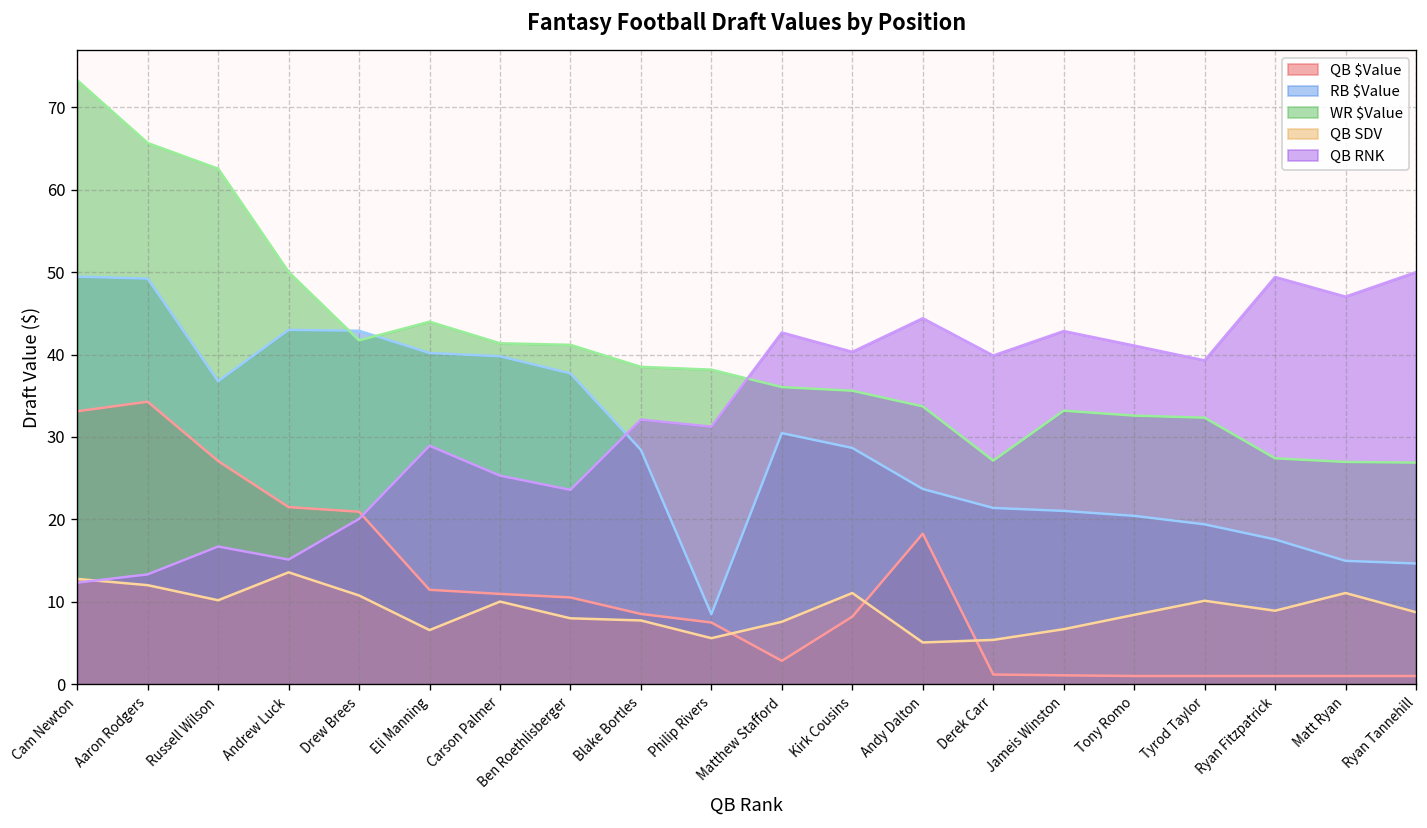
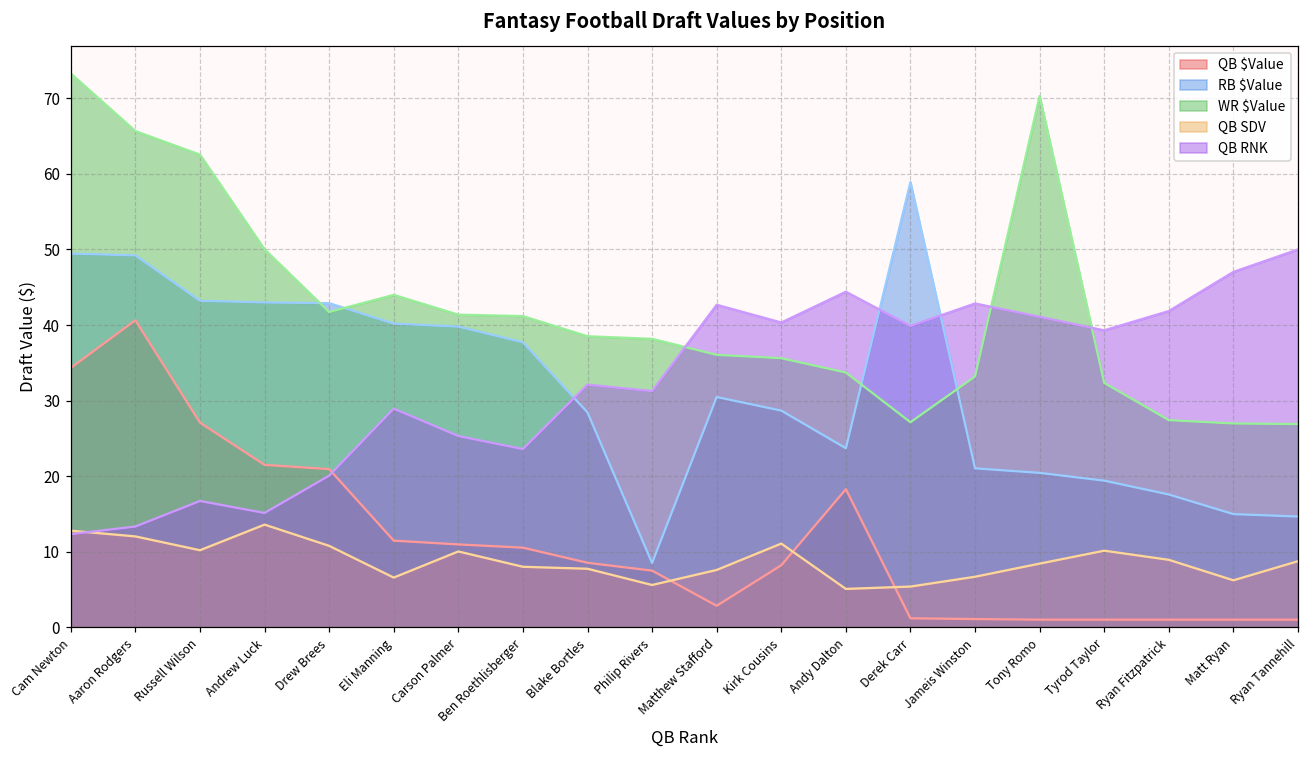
QB $Value, Cam Newton: 33 -> 34
QB $Value, Aaron Rodgers: 34 -> 41
RB $Value, Russell Wilson: 37 -> 43
RB $Value, Derek Carr: 21 -> 59
WR $Value, Tony Romo: 33 -> 70
QB RNK, Ryan Fitzpatrick: 49 -> 42
QB SDV, Matt Ryan: 11 -> 6
